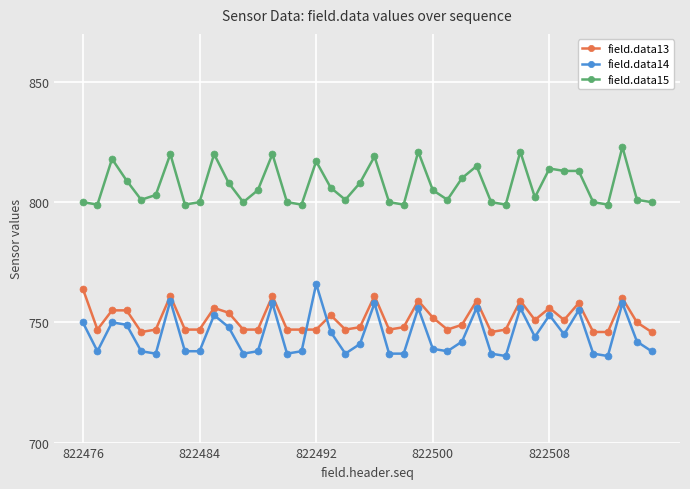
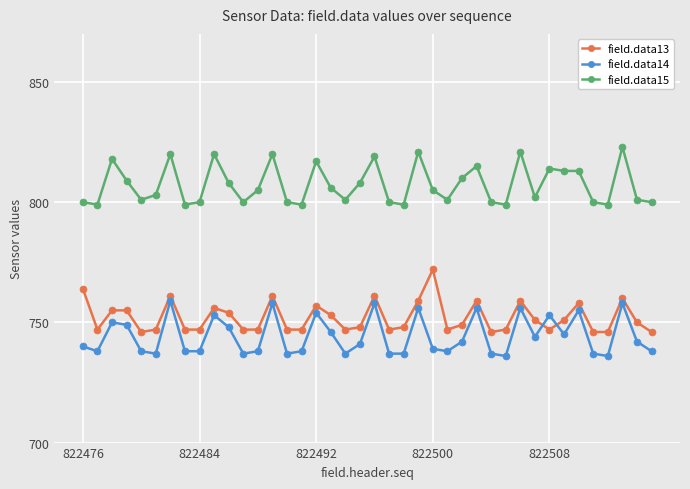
field.data14, 822476: 750 -> 740
field.data13, 822492: 747 -> 757
field.data14, 822492: 766 -> 754
field.data13, 822500: 752 -> 772
field.data13, 822508: 756 -> 747
